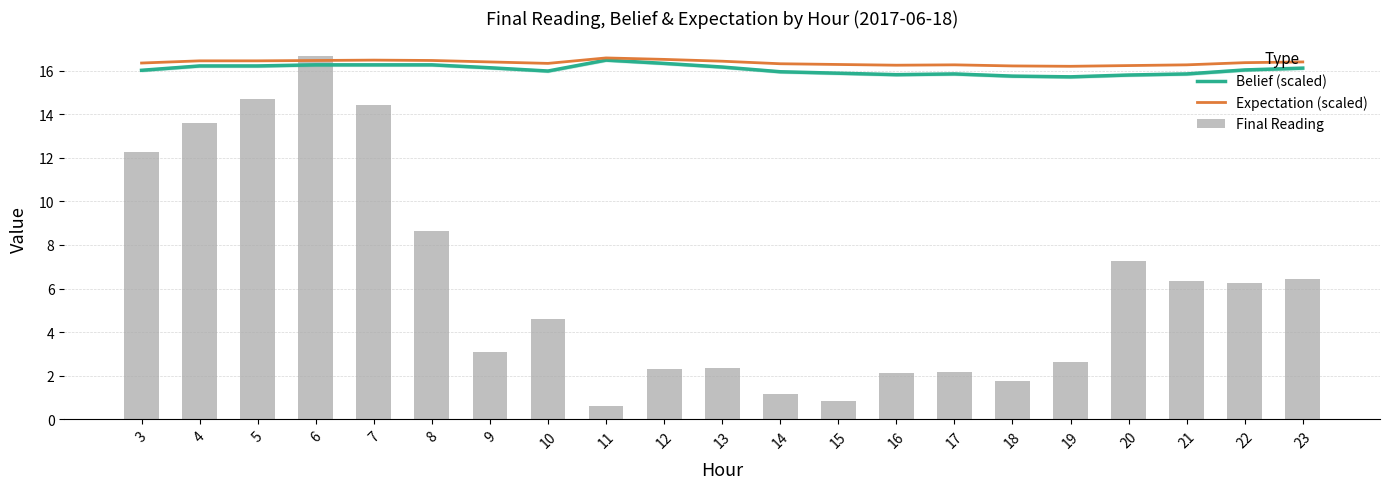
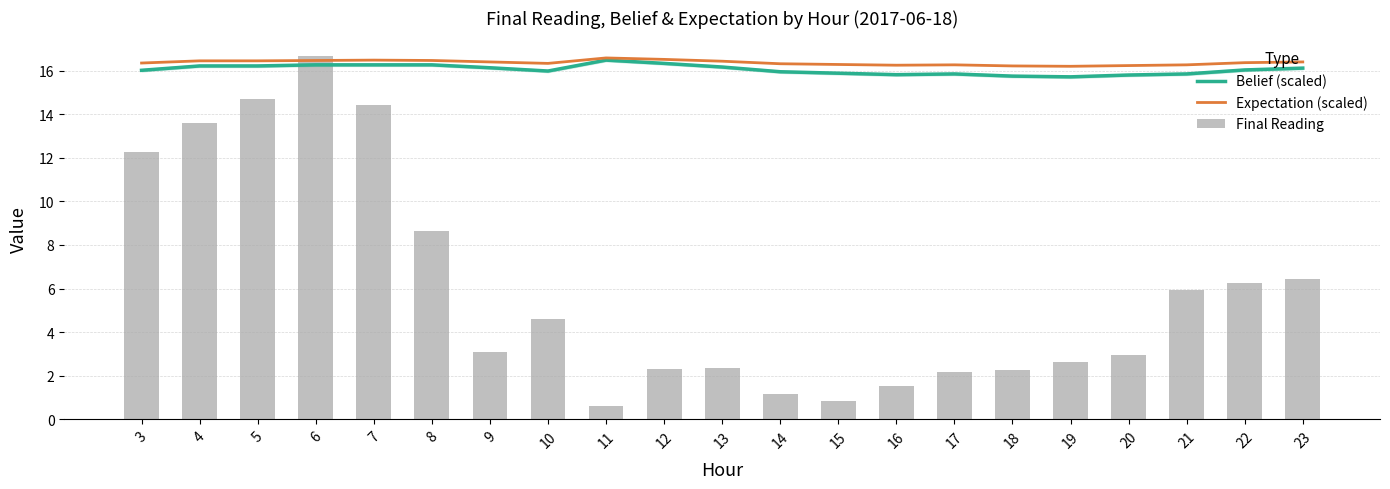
Final Reading, 16: 2.1 -> 1.5
Final Reading, 18: 1.8 -> 2.3
Final Reading, 20: 7.3 -> 3.0
Final Reading, 21: 6.3 -> 6.0
